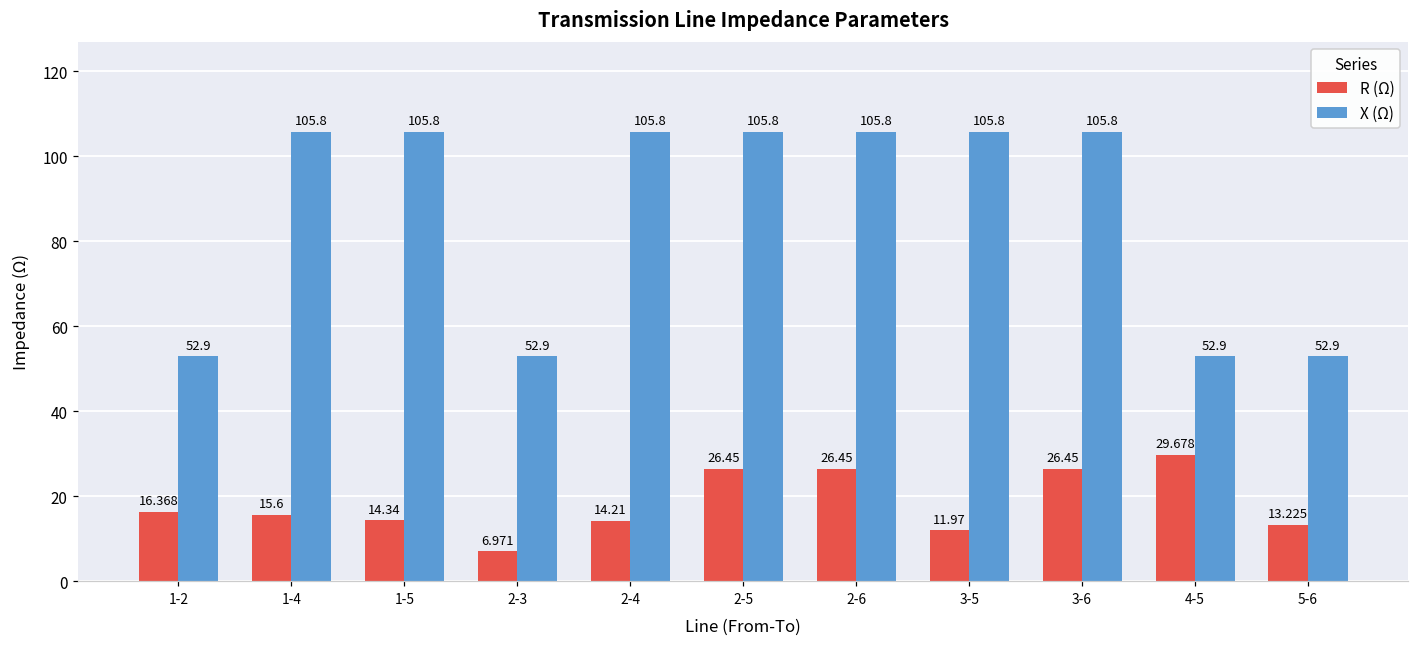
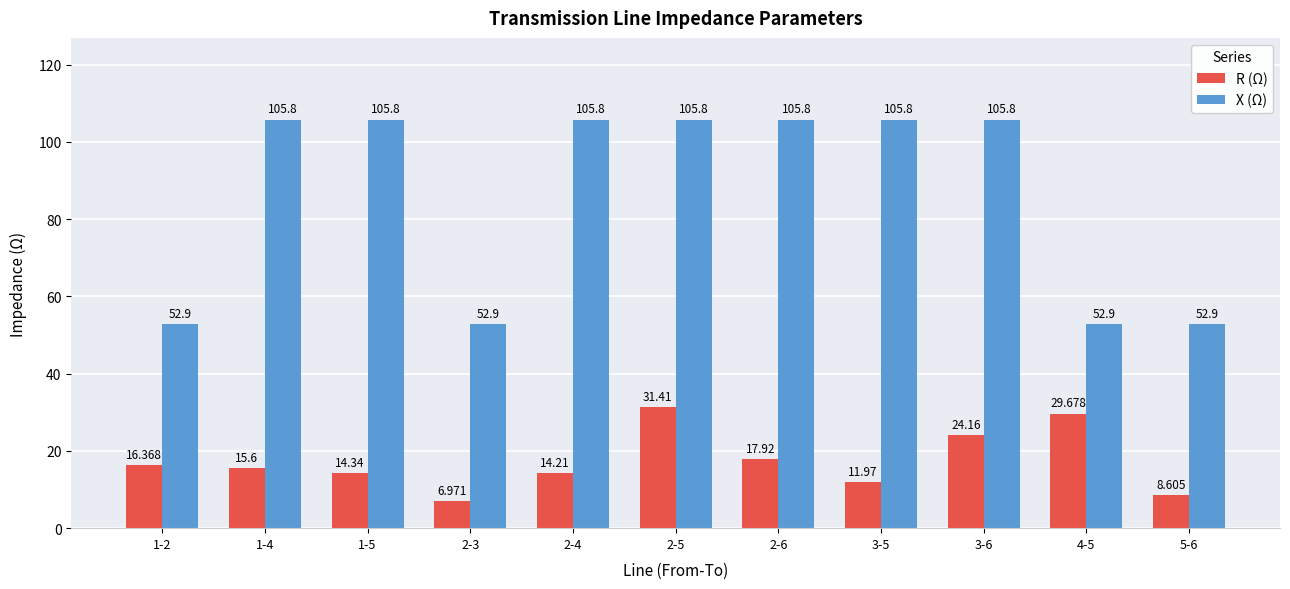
R (Ω), 2-5: 26.45 -> 31.41
R (Ω), 2-6: 26.45 -> 17.92
R (Ω), 3-6: 26.45 -> 24.16
R (Ω), 5-6: 13.225 -> 8.605
